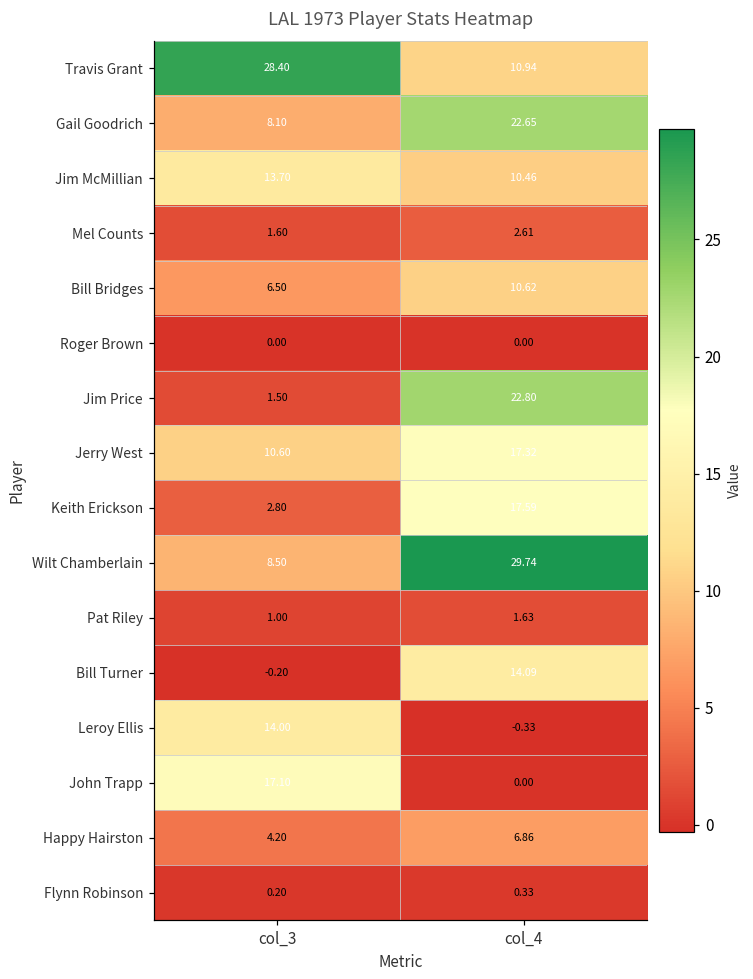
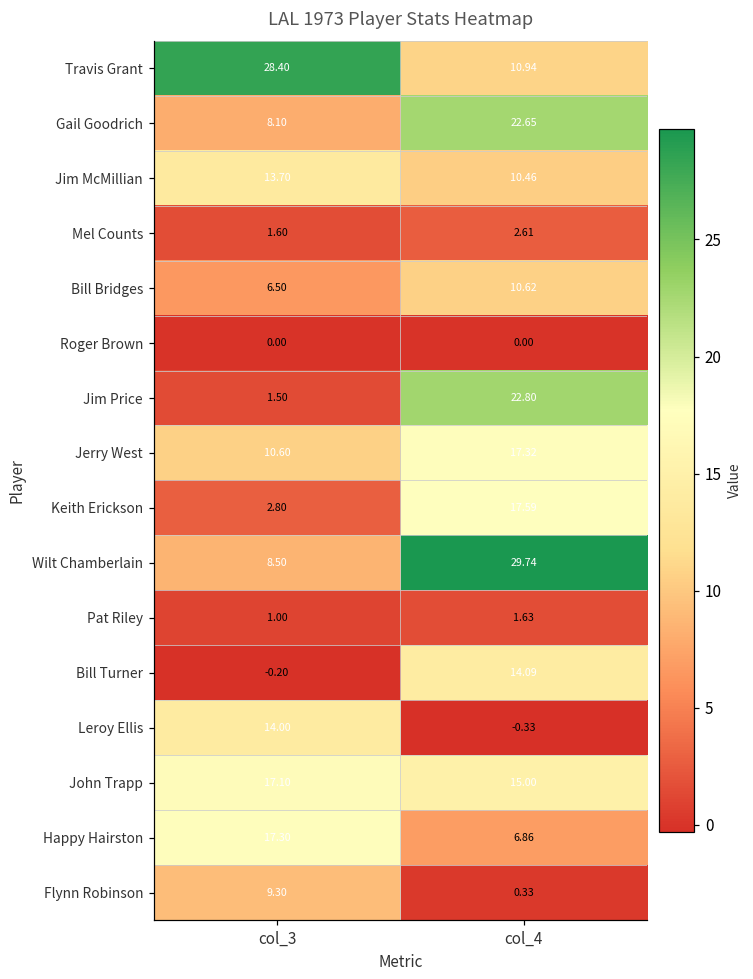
John Trapp, col_4: 0.00 -> 15.00
Happy Hairston, col_3: 4.20 -> 17.30
Flynn Robinson, col_3: 0.20 -> 9.30
